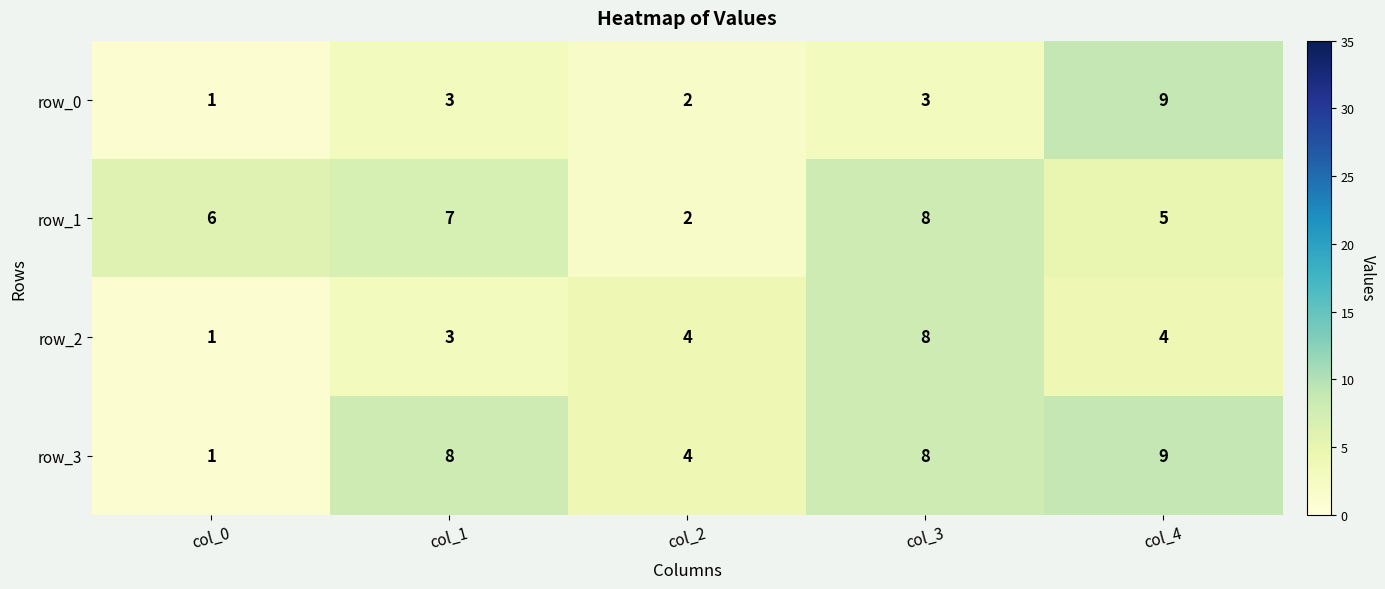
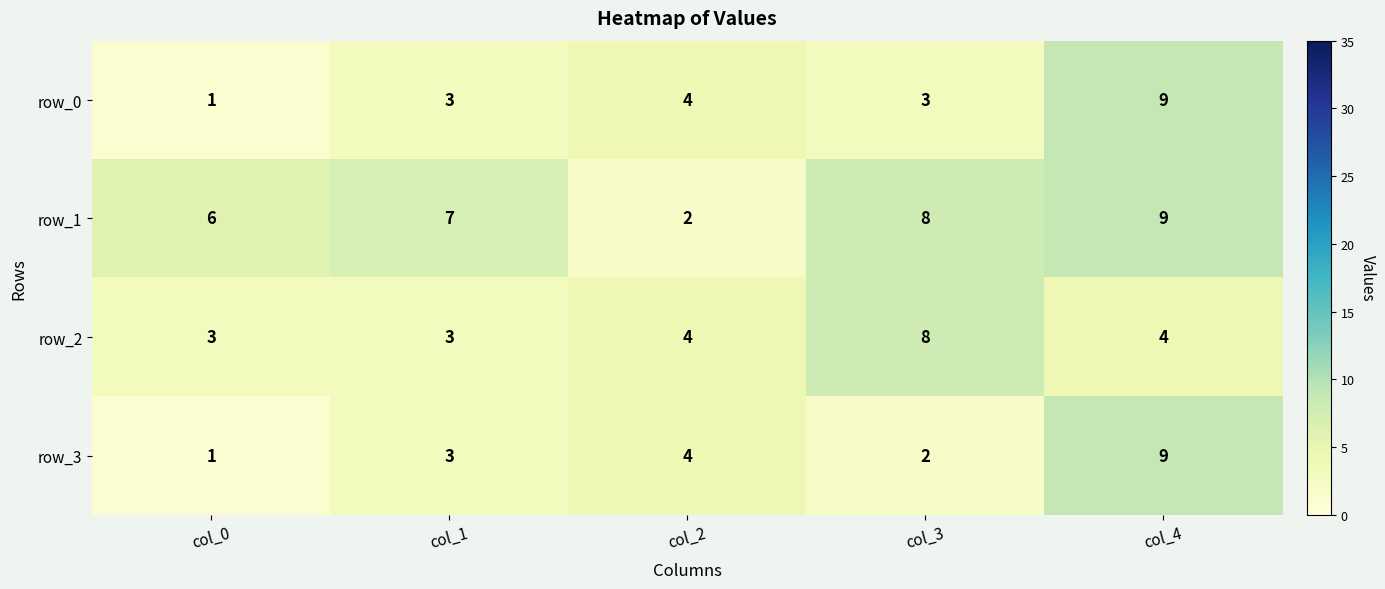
row_0, col_2: 2 -> 4
row_1, col_4: 5 -> 9
row_2, col_0: 1 -> 3
row_3, col_1: 8 -> 3
row_3, col_3: 8 -> 2
